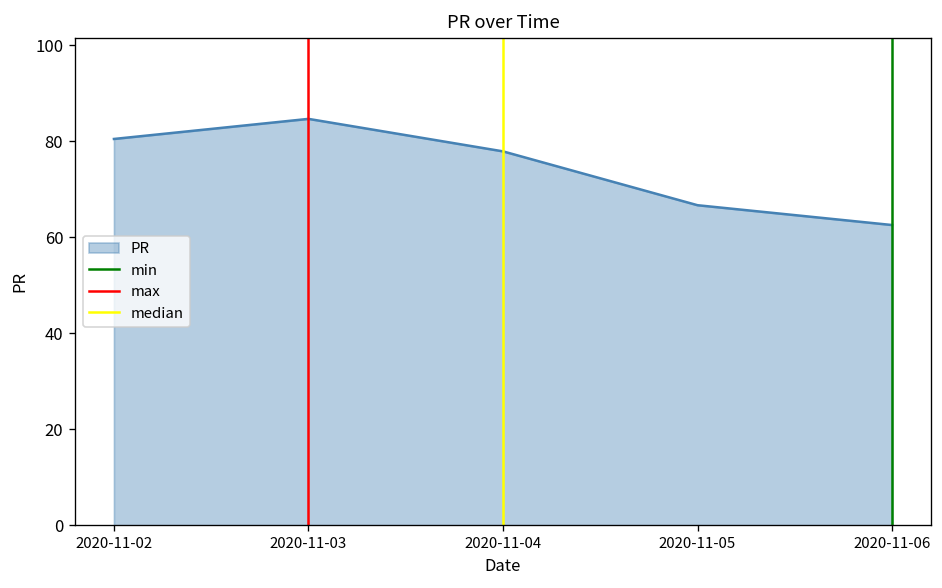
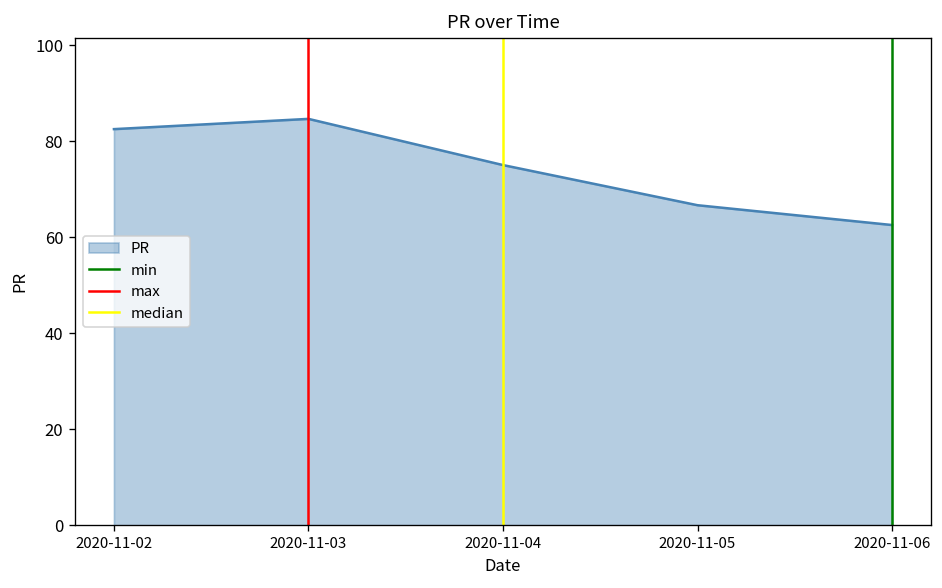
2020-11-02: 81 -> 83
2020-11-04: 78 -> 75
